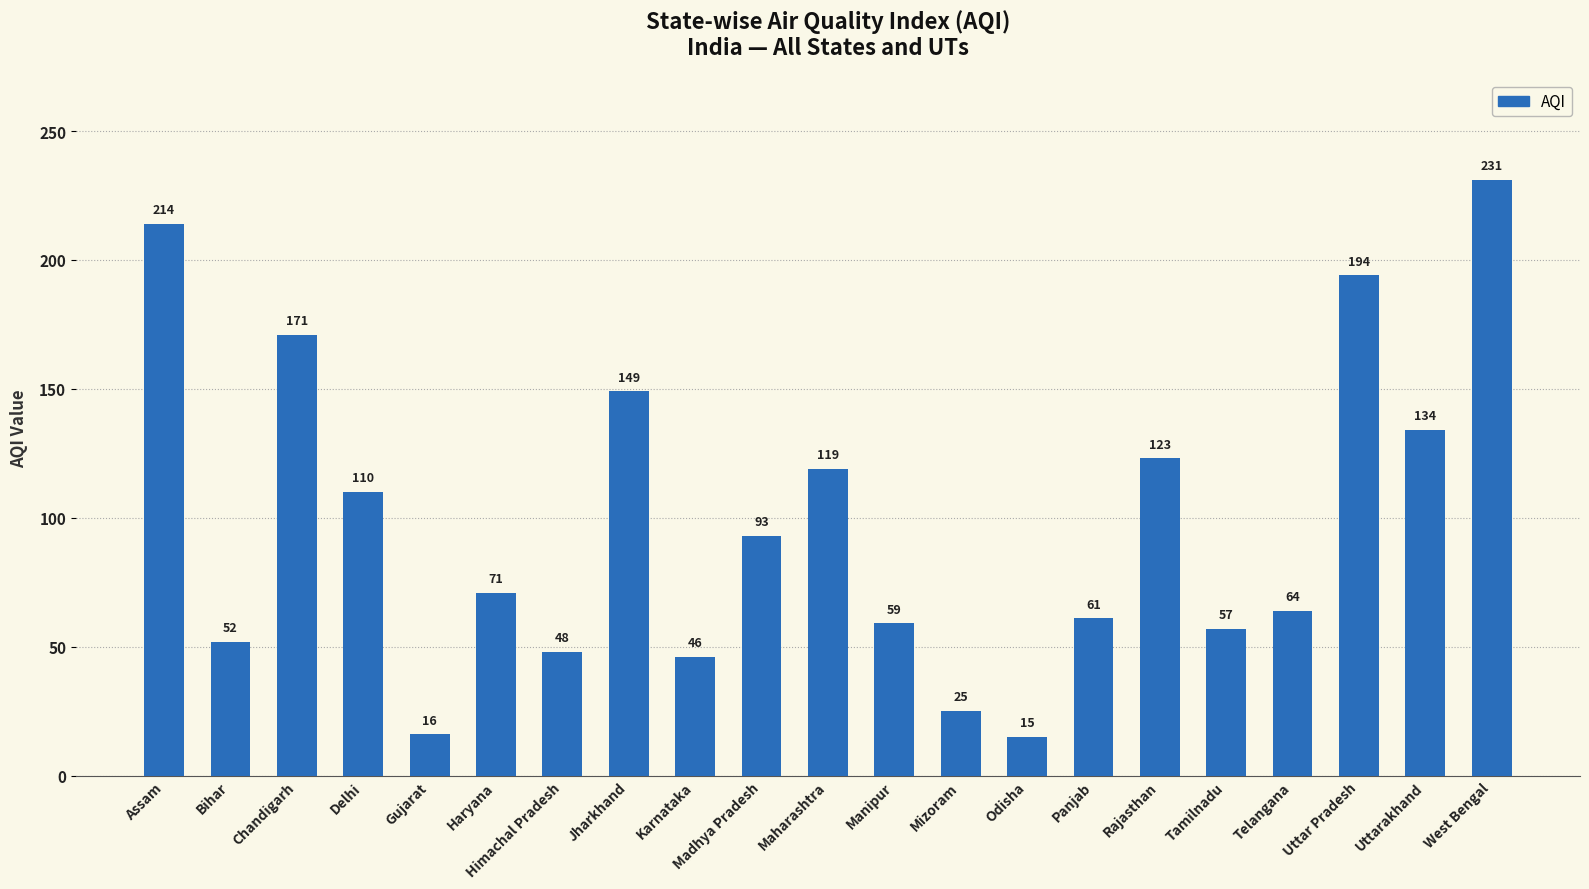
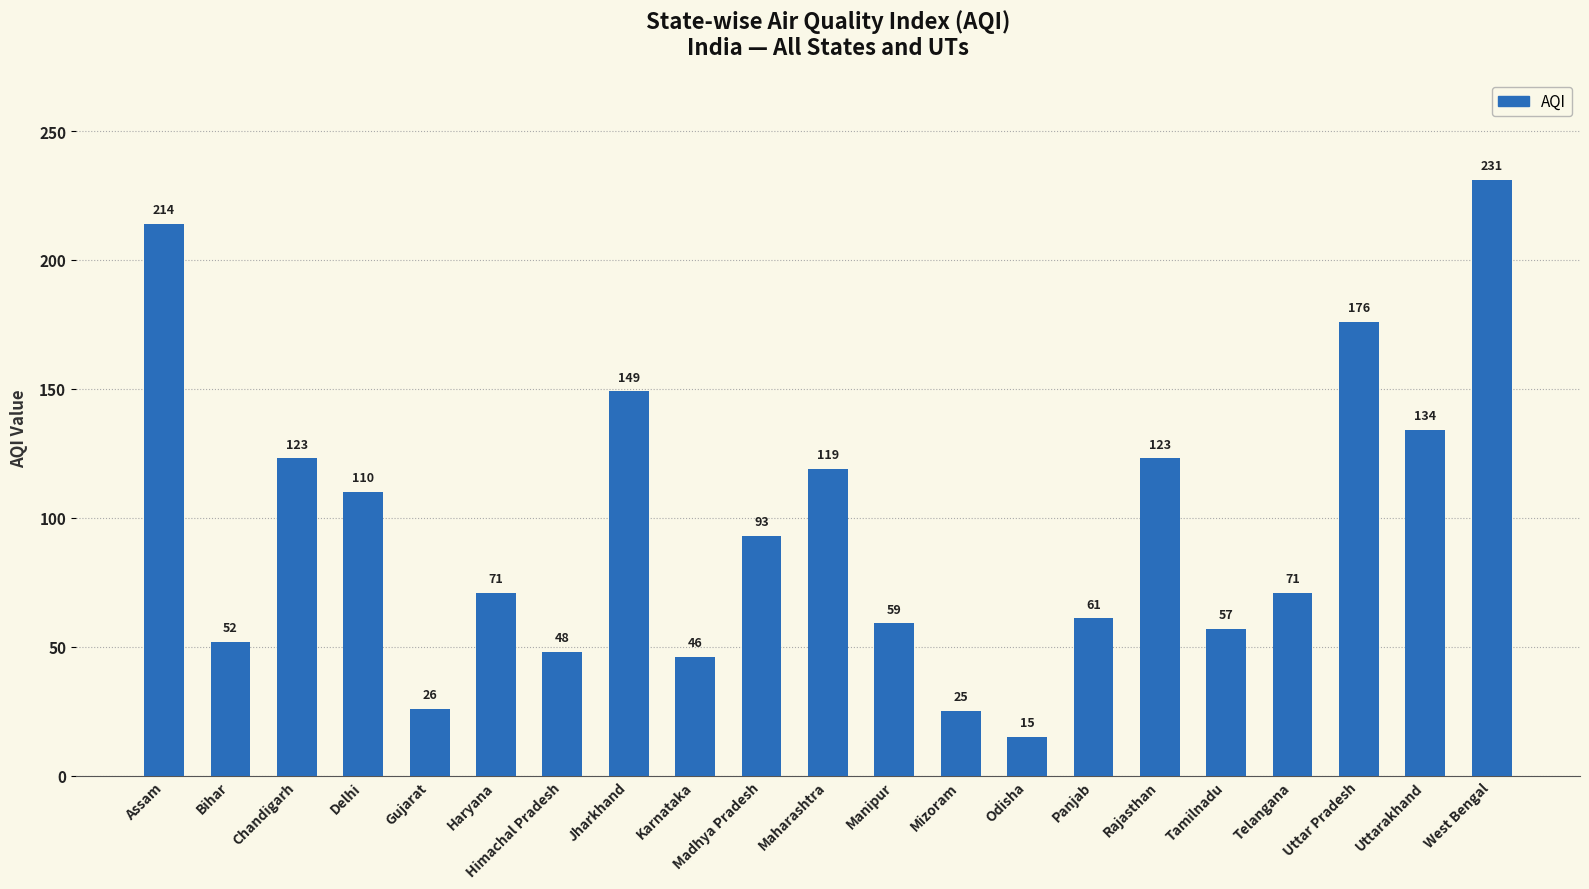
Chandigarh: 171 -> 123
Gujarat: 16 -> 26
Telangana: 64 -> 71
Uttar Pradesh: 194 -> 176
